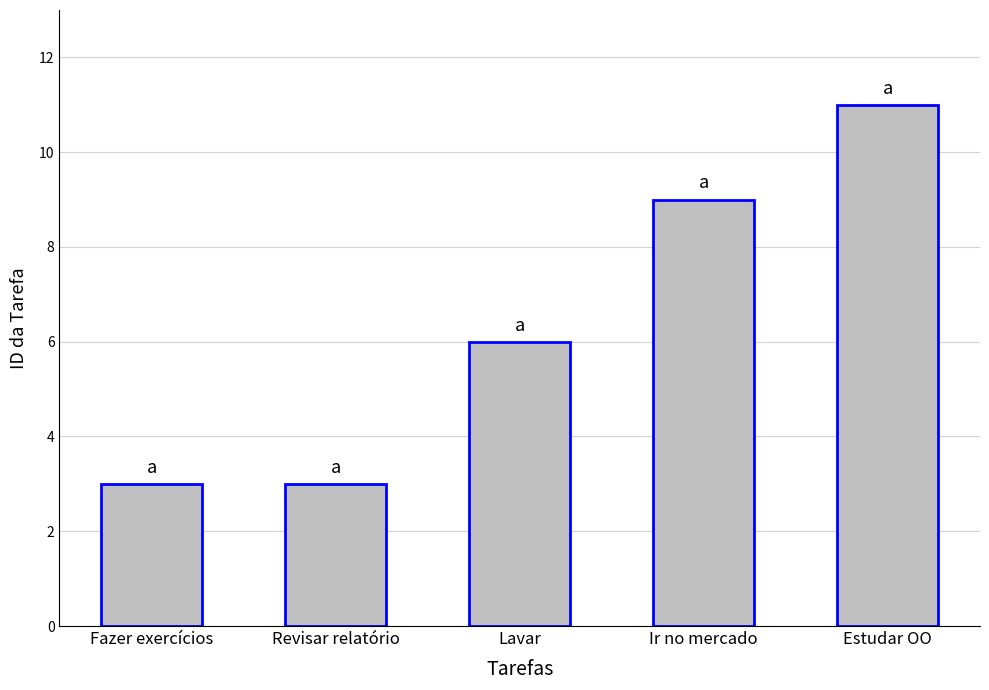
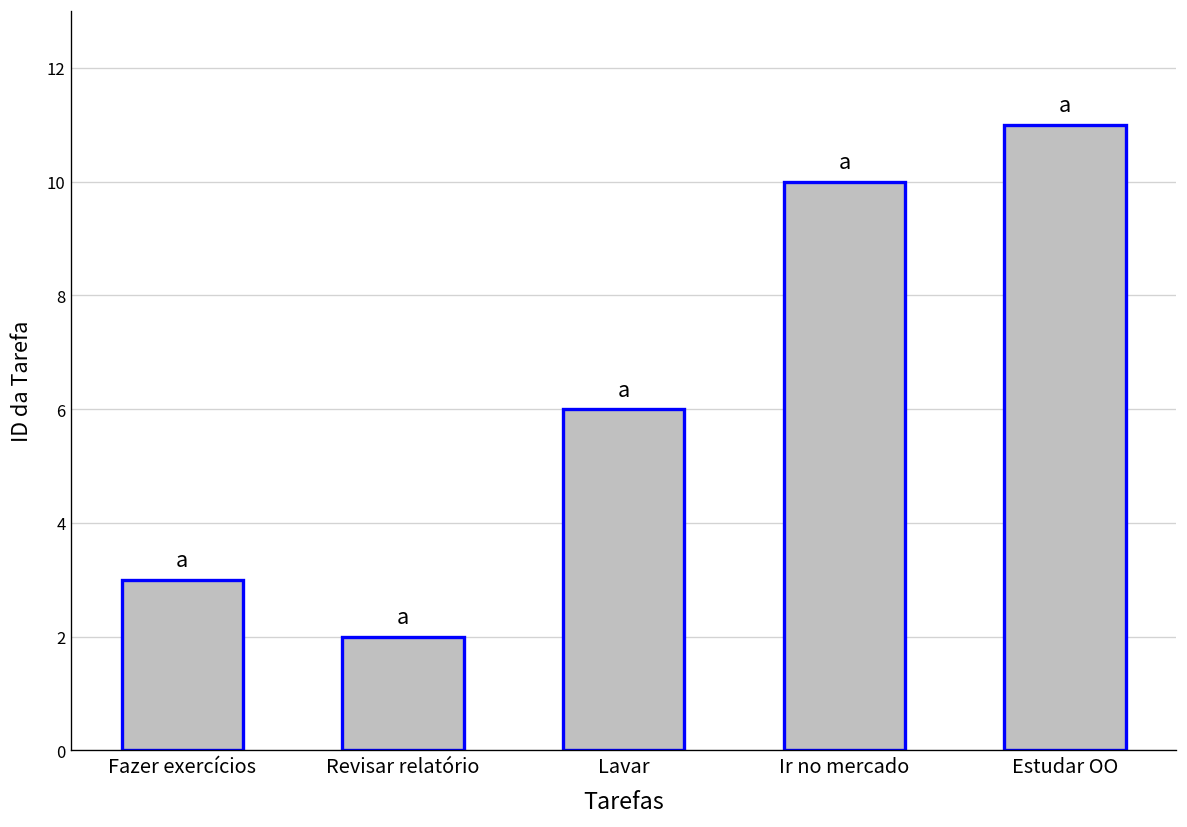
Revisar relatório: 3 -> 2
Ir no mercado: 9 -> 10
